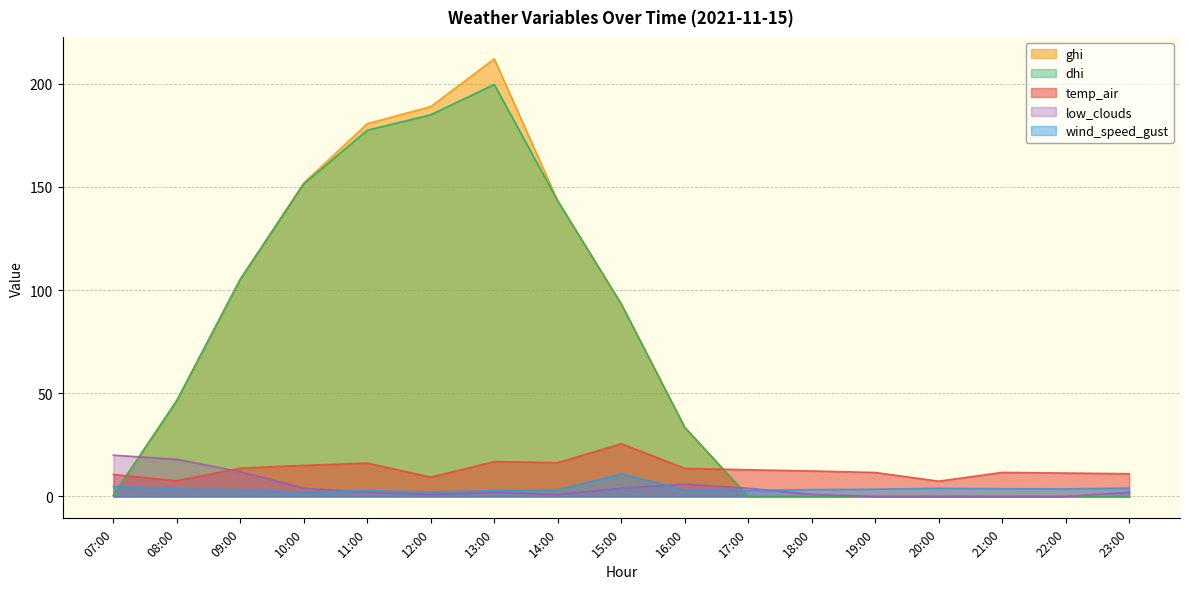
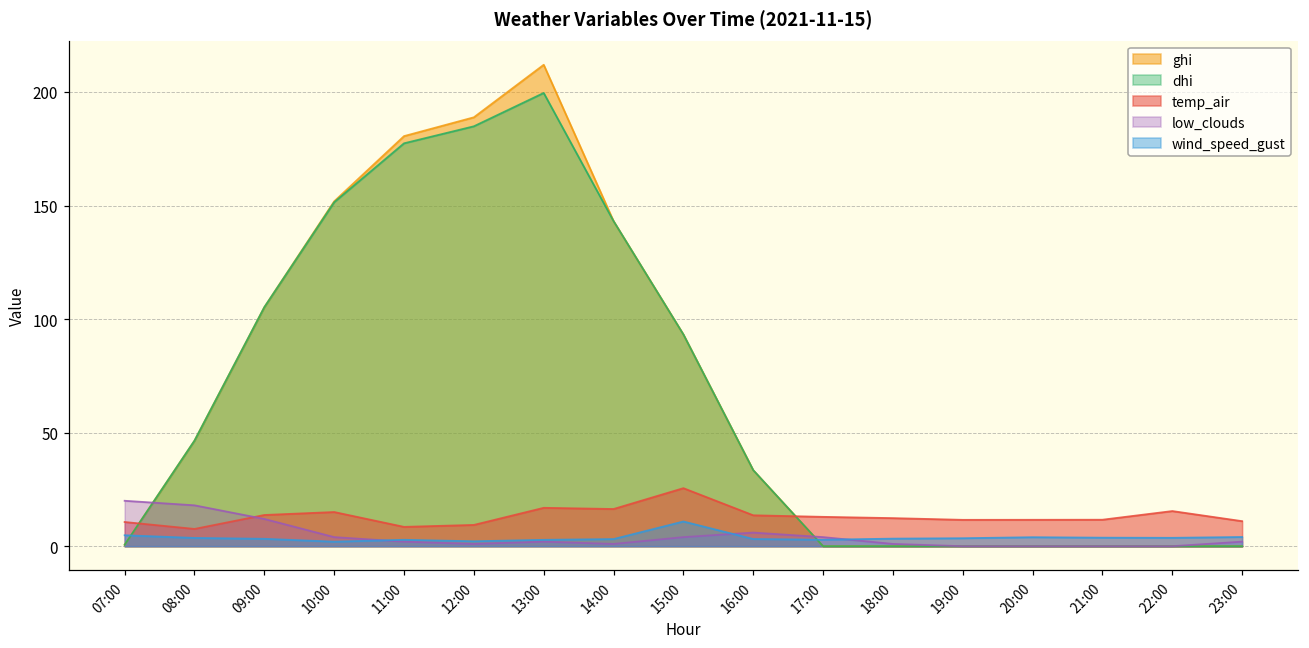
temp_air, 11:00: 16 -> 9
temp_air, 20:00: 7 -> 12
temp_air, 22:00: 11 -> 15
